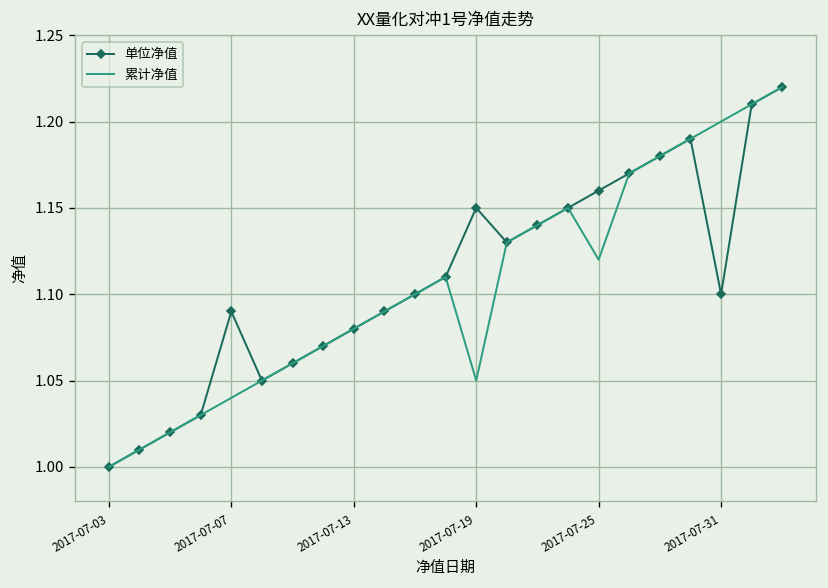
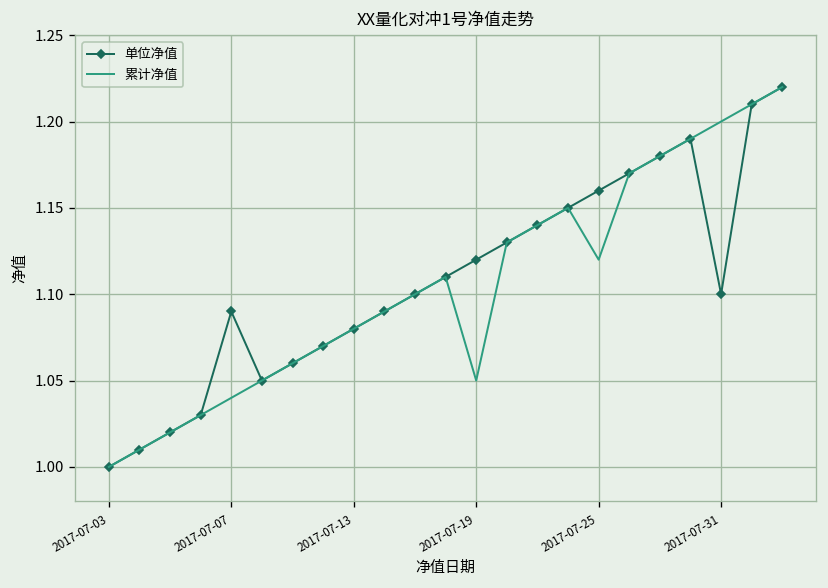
单位净值, 2017-07-19: 1.15 -> 1.12
